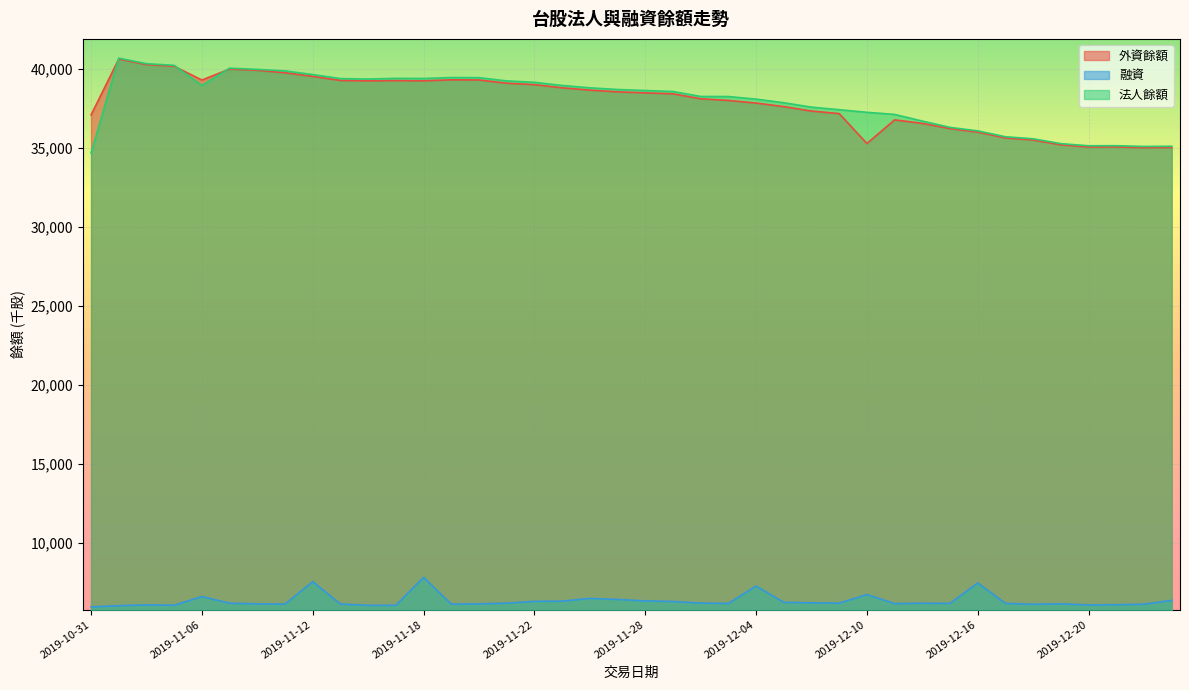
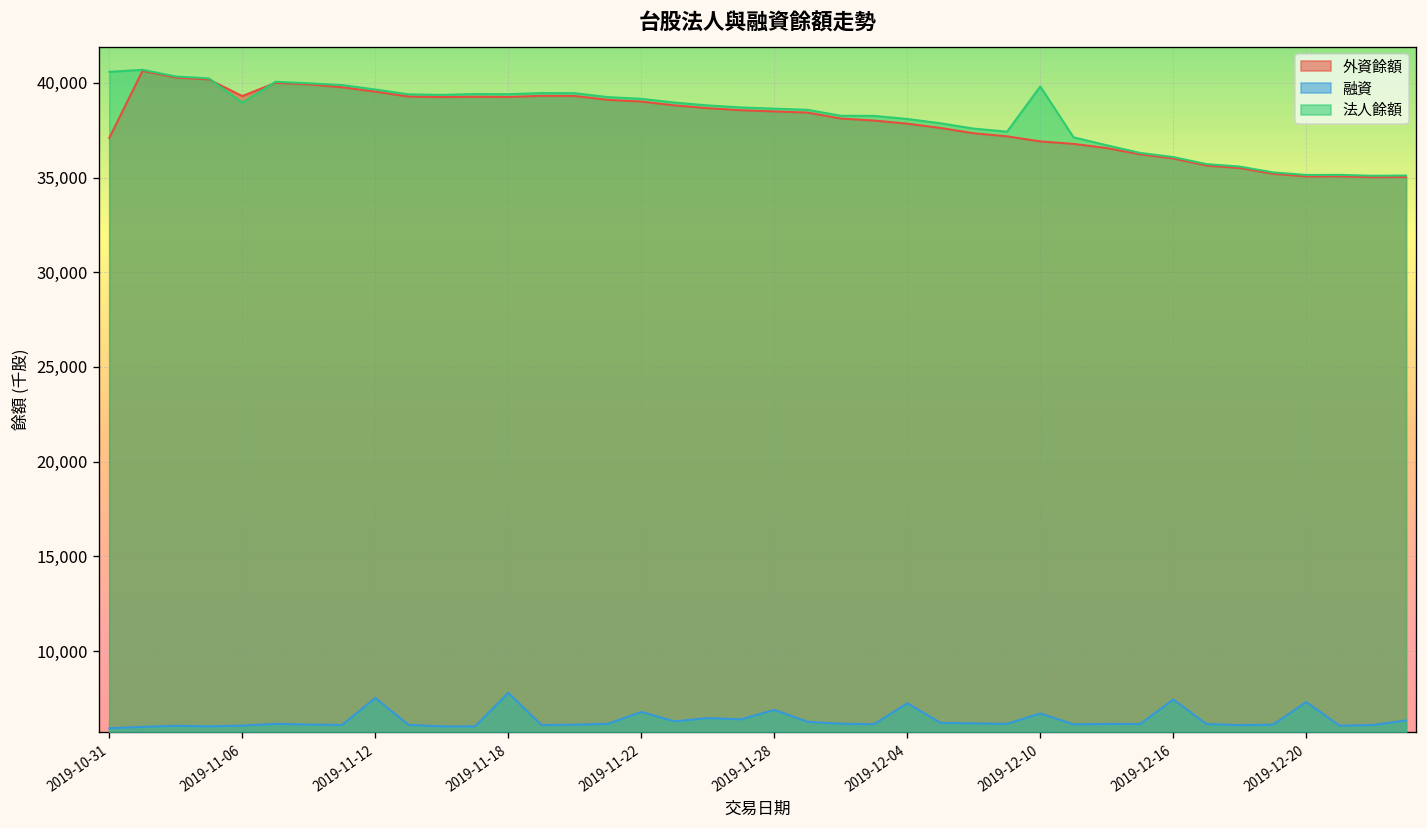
法人餘額, 2019-10-31: 34,700 -> 40,600
融資, 2019-11-06: 6,600 -> 6,100
融資, 2019-11-22: 6,300 -> 6,800
融資, 2019-11-28: 6,300 -> 6,900
外資餘額, 2019-12-10: 35,300 -> 36,900
法人餘額, 2019-12-10: 37,300 -> 39,800
融資, 2019-12-20: 6,000 -> 7,300
